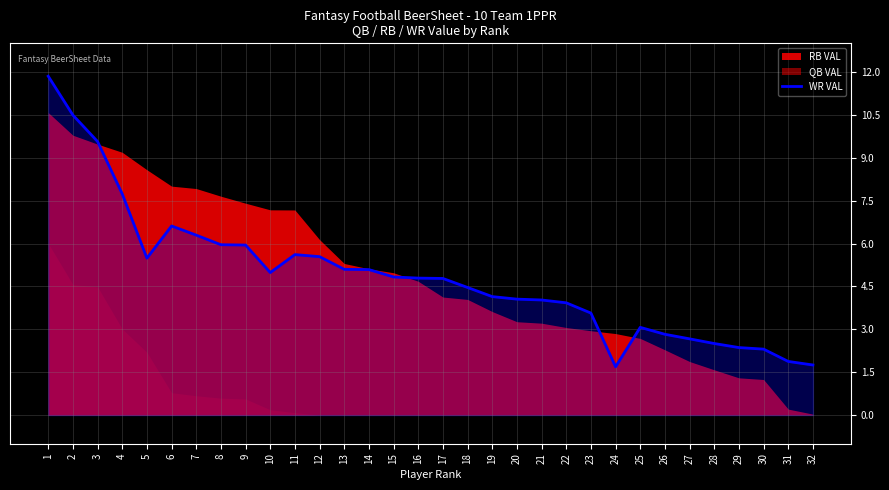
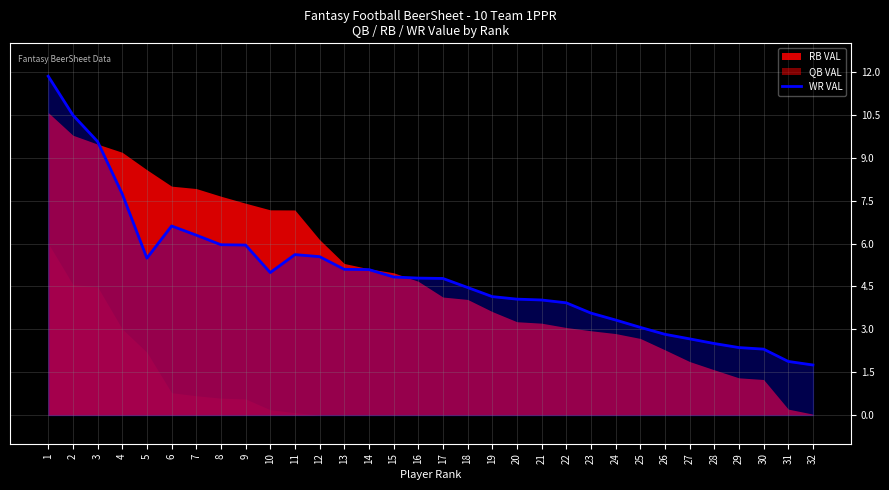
WR VAL, 24: 1.7 -> 3.3
